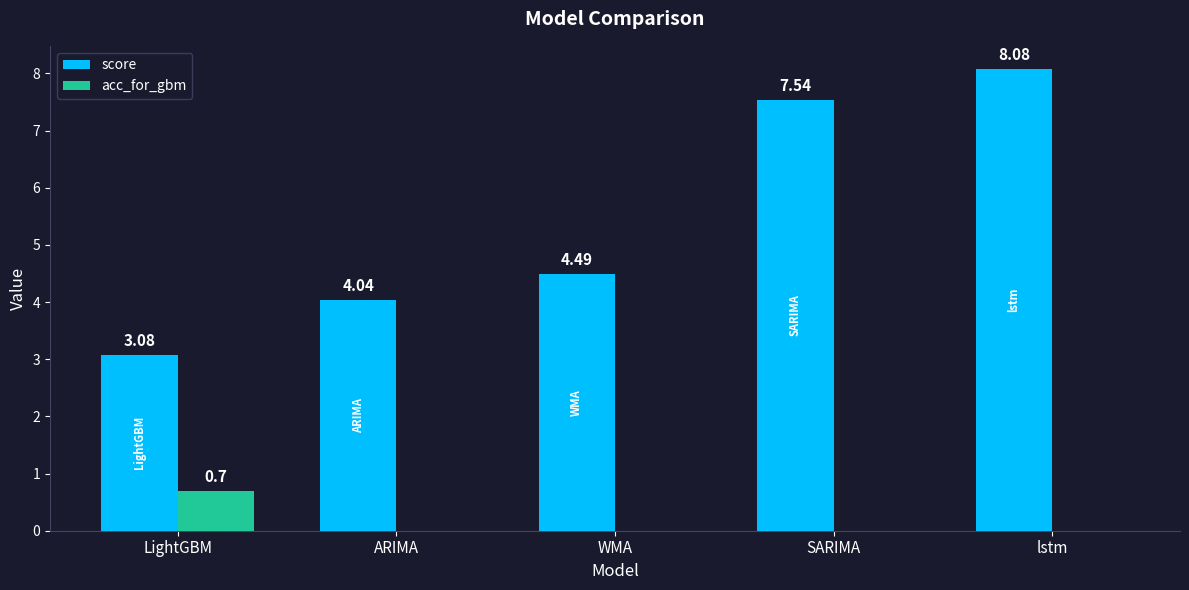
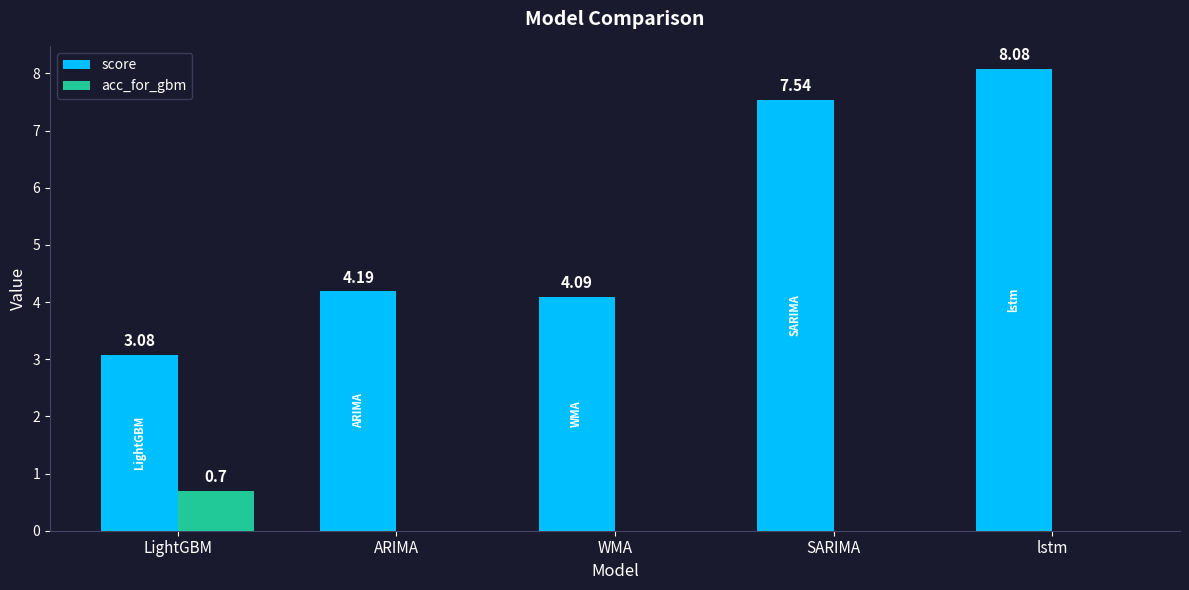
score, ARIMA: 4.04 -> 4.19
score, WMA: 4.49 -> 4.09
